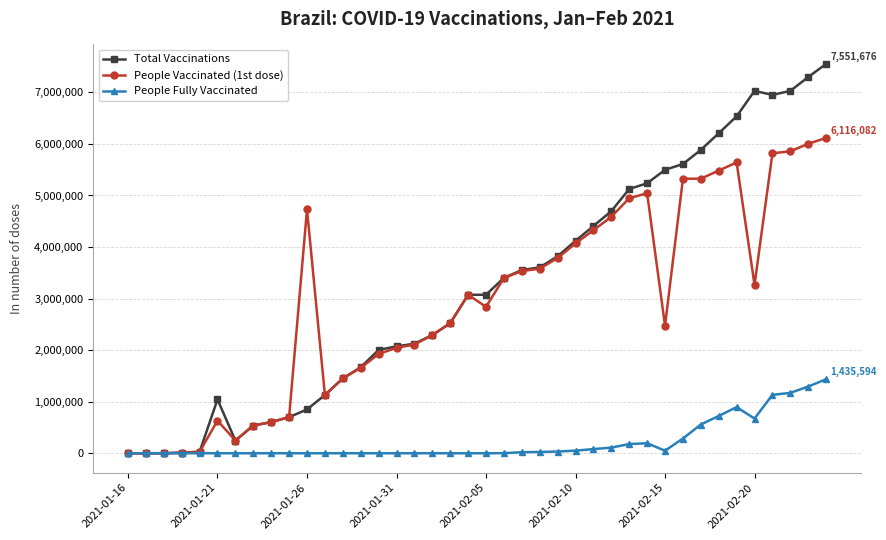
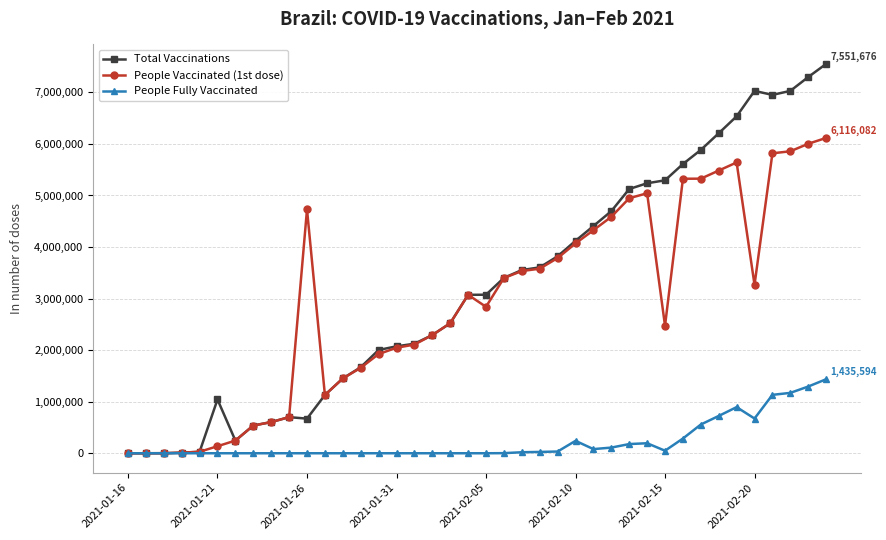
People Vaccinated (1st dose), 2021-01-21: 600,000 -> 100,000
Total Vaccinations, 2021-01-26: 800,000 -> 700,000
People Fully Vaccinated, 2021-02-10: 100,000 -> 200,000
Total Vaccinations, 2021-02-15: 5,500,000 -> 5,300,000
